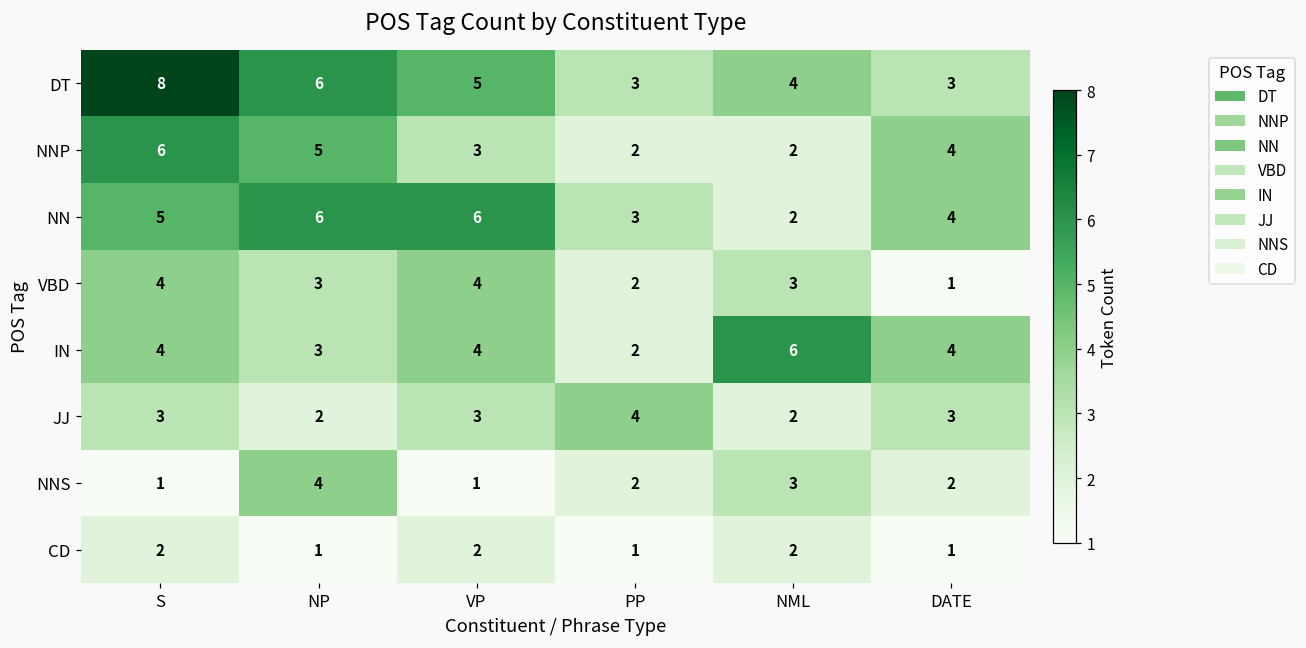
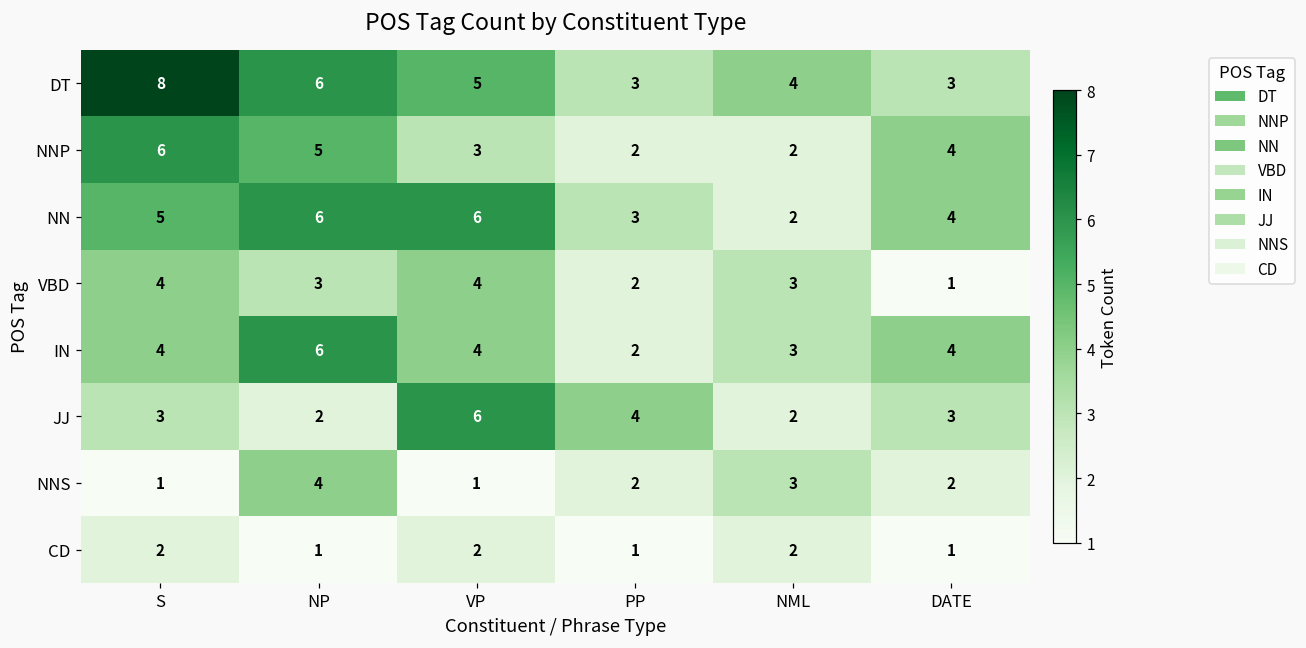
IN, NP: 3 -> 6
IN, NML: 6 -> 3
JJ, VP: 3 -> 6
